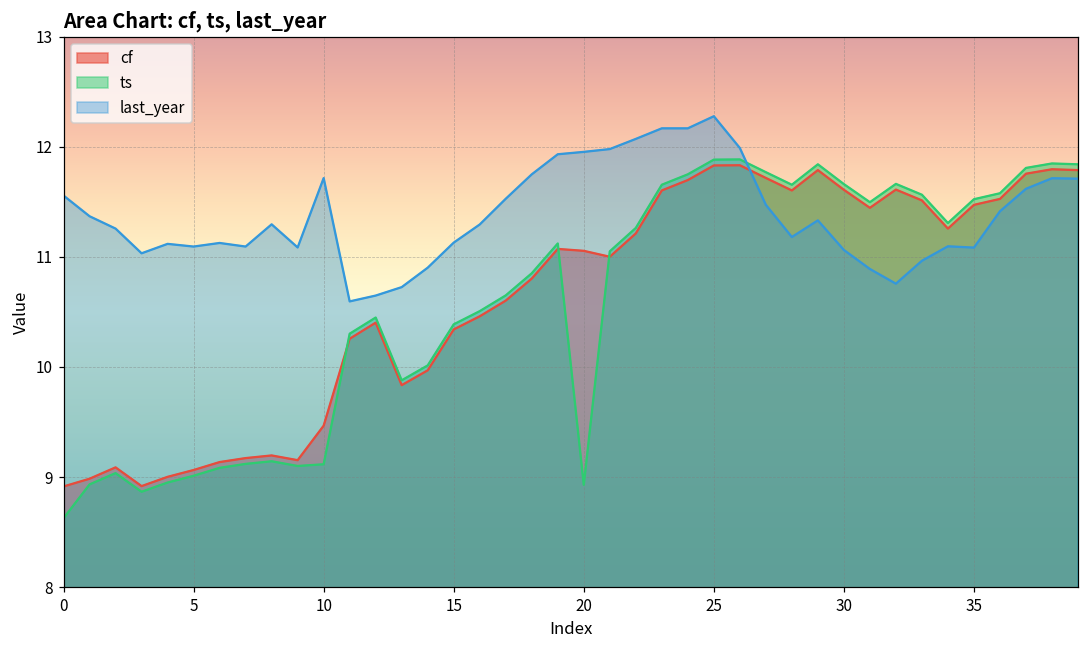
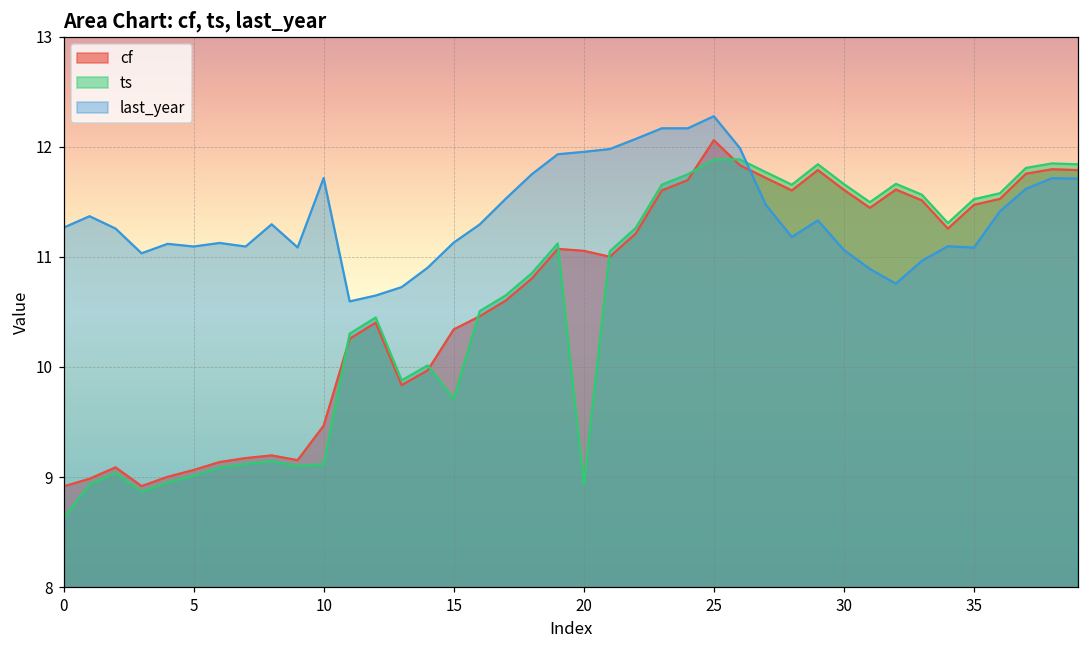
last_year, 0: 11.56 -> 11.26
ts, 15: 10.39 -> 9.71
cf, 25: 11.83 -> 12.06
